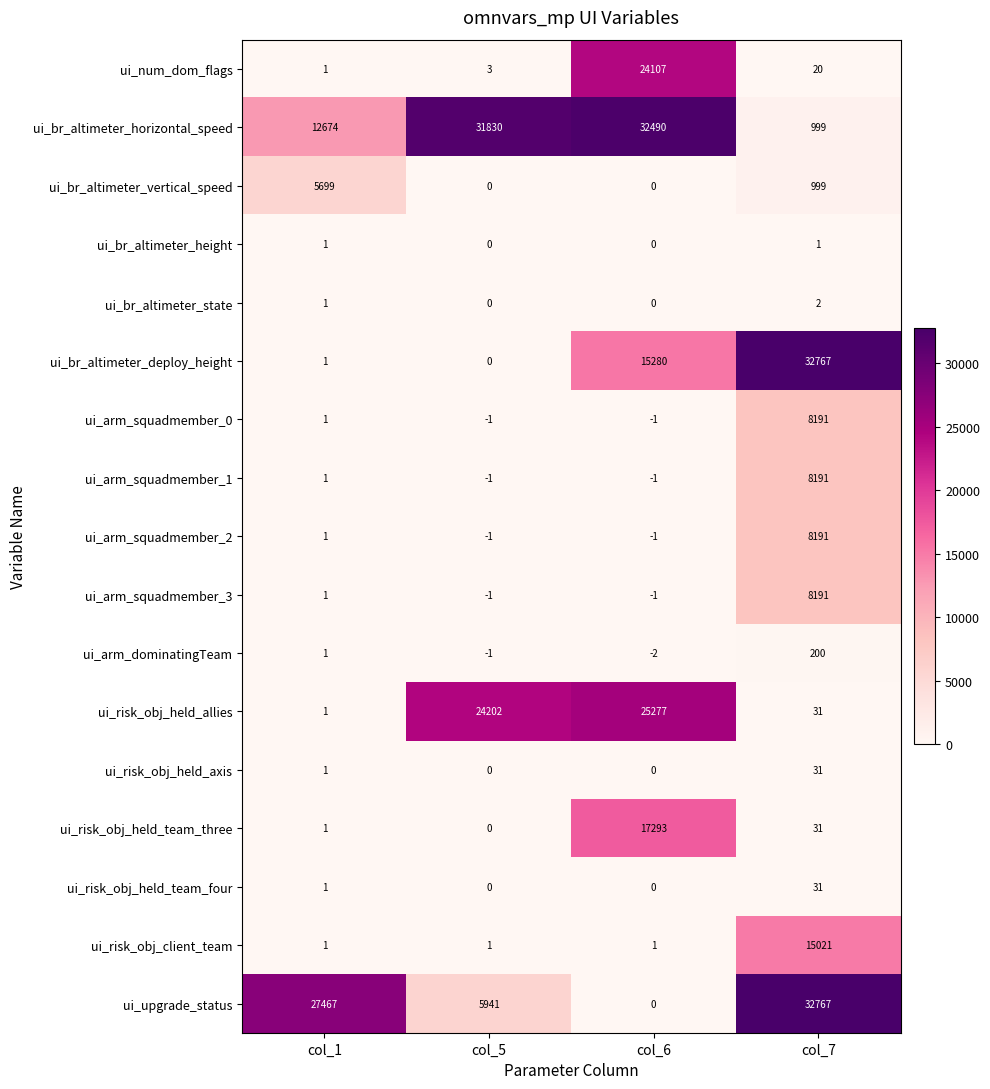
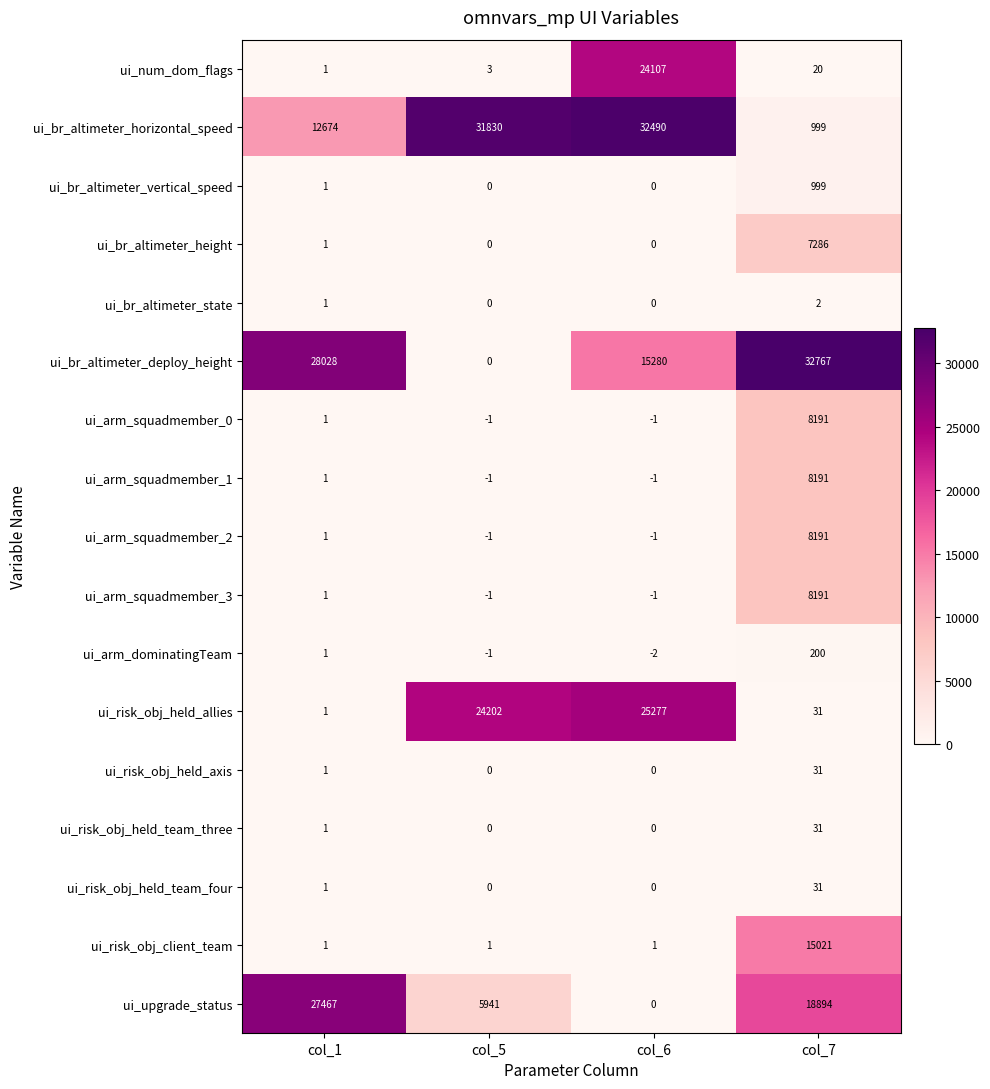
ui_br_altimeter_vertical_speed, col_1: 5699 -> 1
ui_br_altimeter_height, col_7: 1 -> 7286
ui_br_altimeter_deploy_height, col_1: 1 -> 28028
ui_risk_obj_held_team_three, col_6: 17293 -> 0
ui_upgrade_status, col_7: 32767 -> 18894
